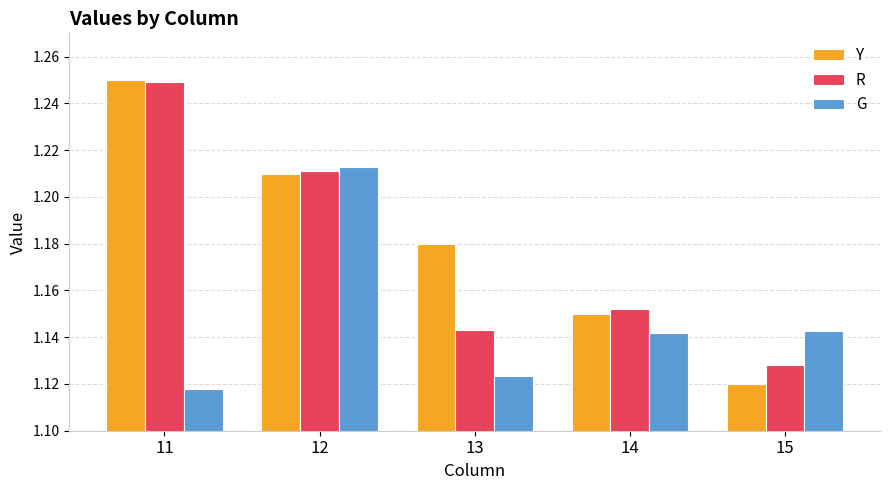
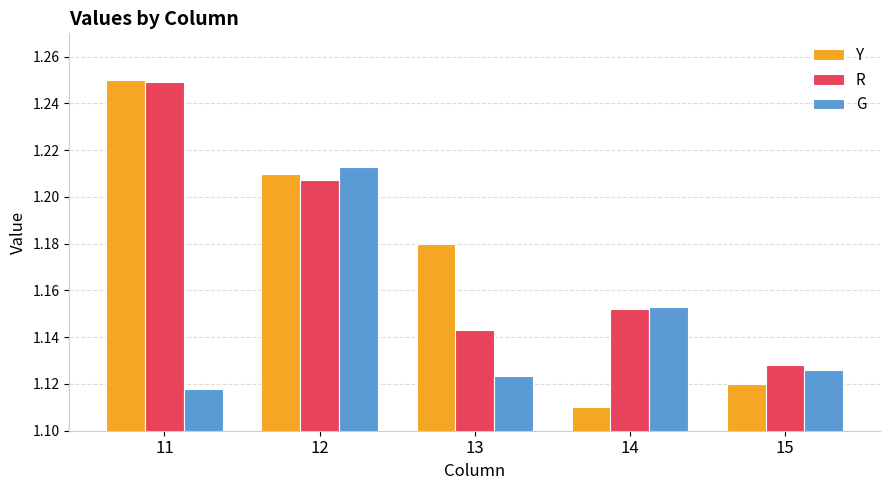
R, 12: 1.211 -> 1.207
Y, 14: 1.15 -> 1.11
G, 14: 1.142 -> 1.153
G, 15: 1.143 -> 1.126
